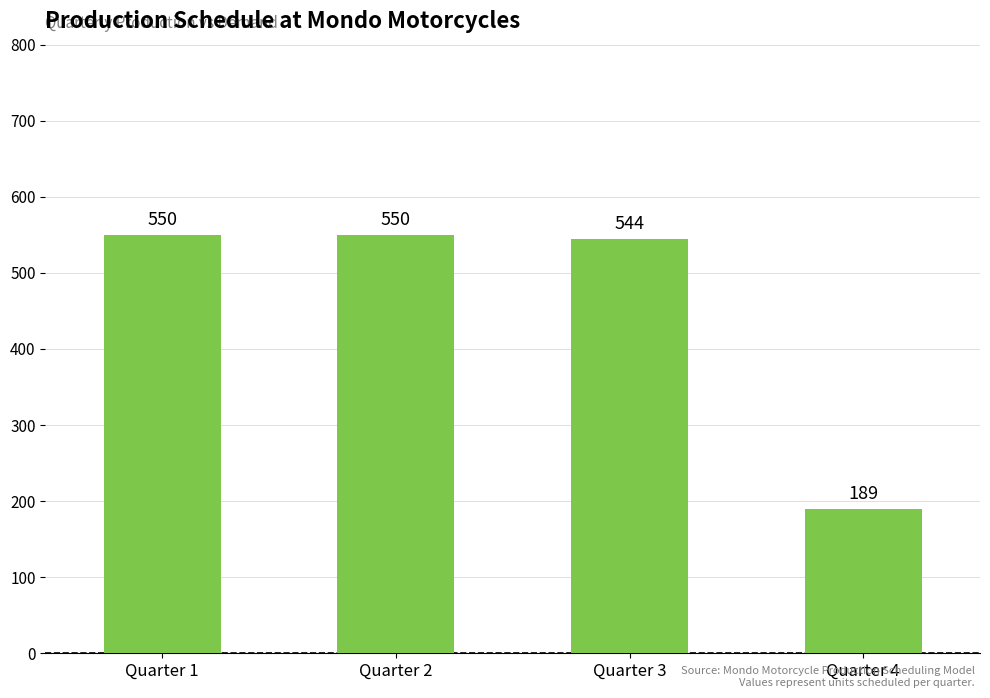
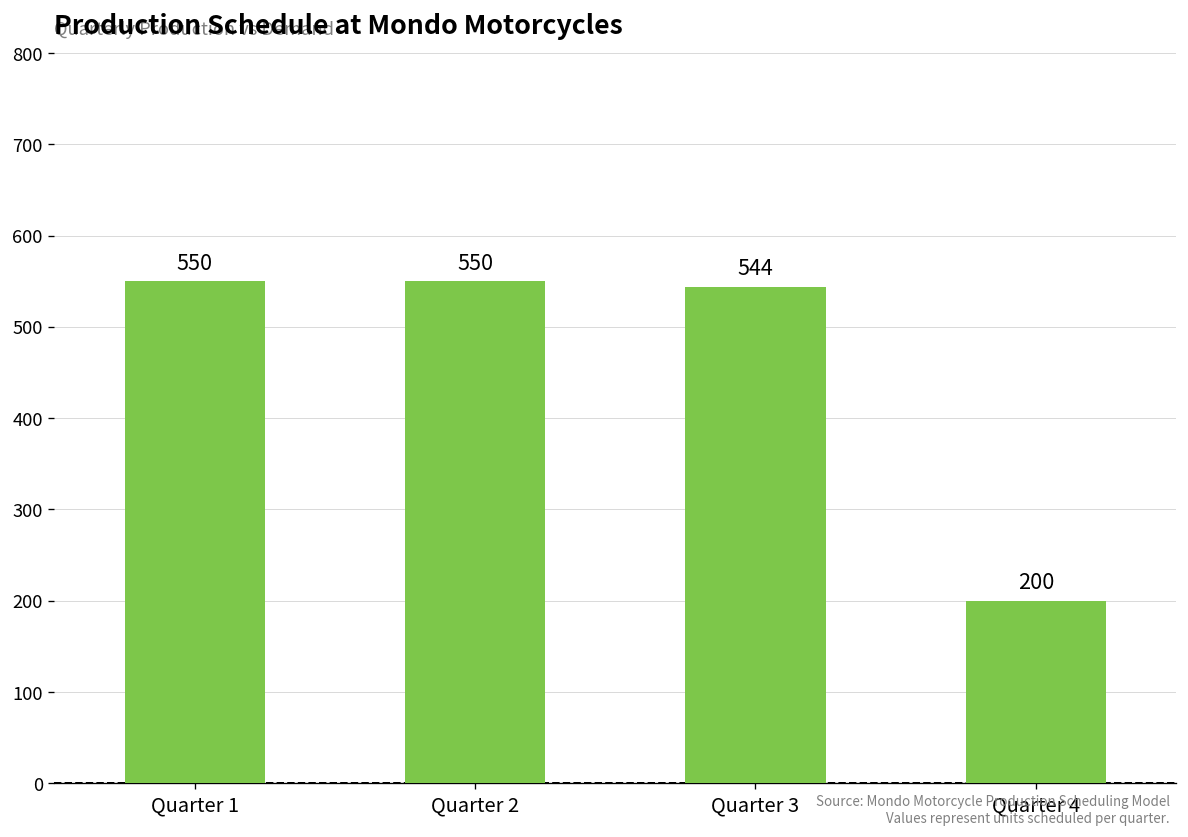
Quarter 4: 189 -> 200
